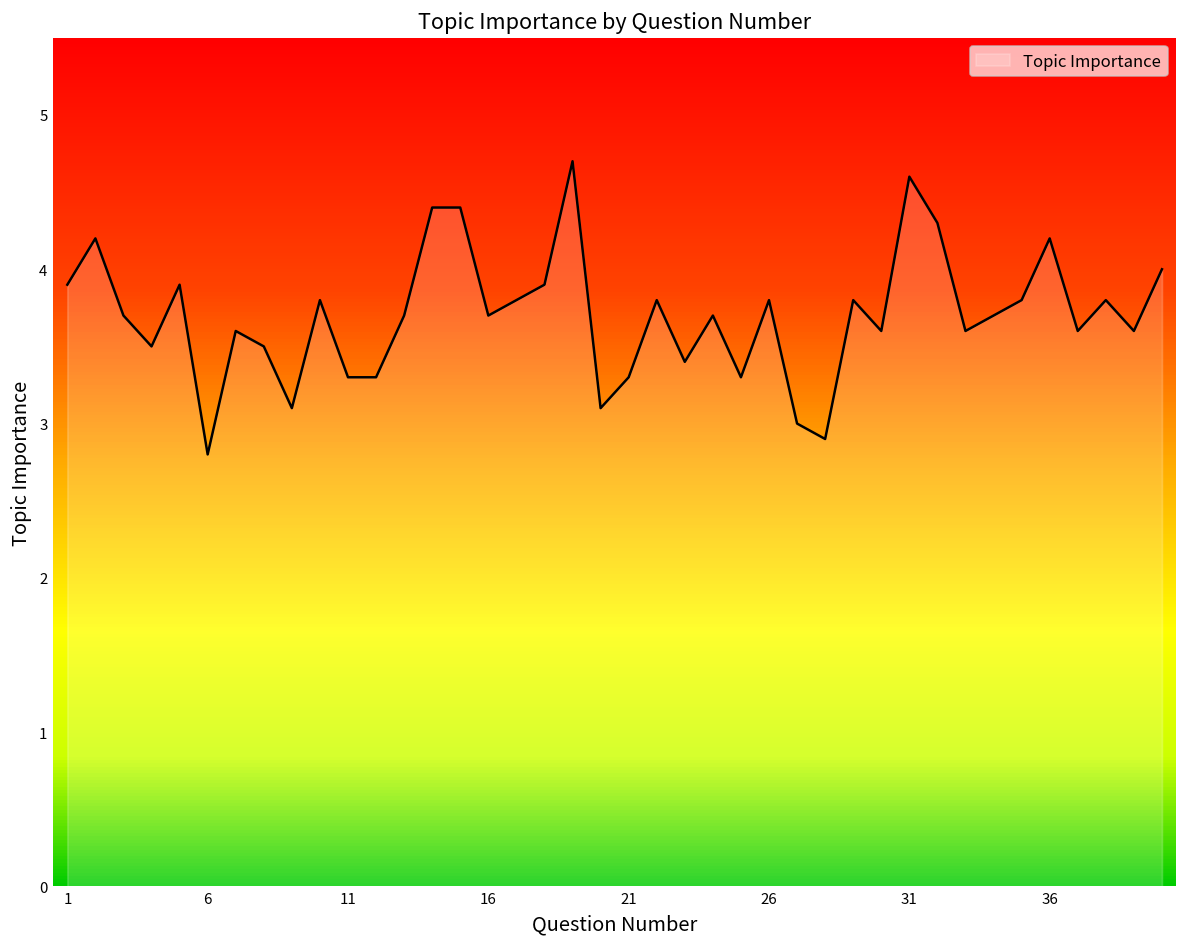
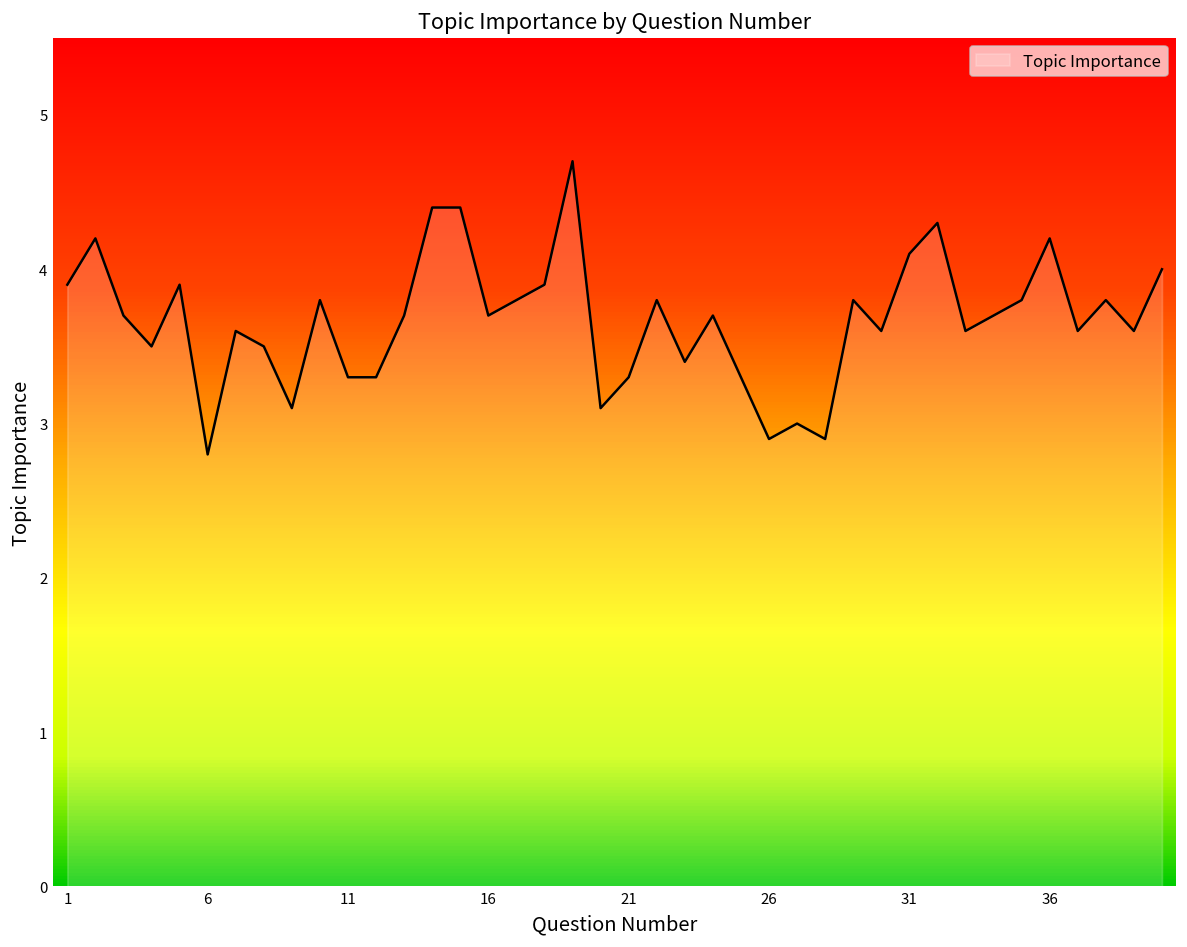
26: 3.8 -> 2.9
31: 4.6 -> 4.1
